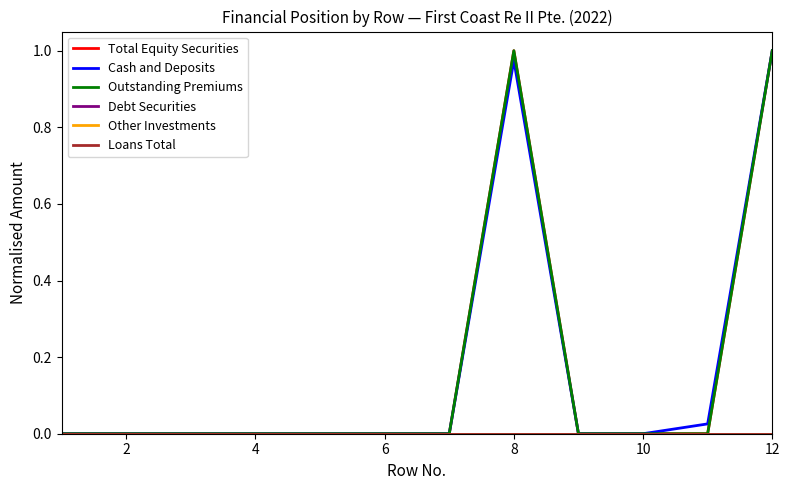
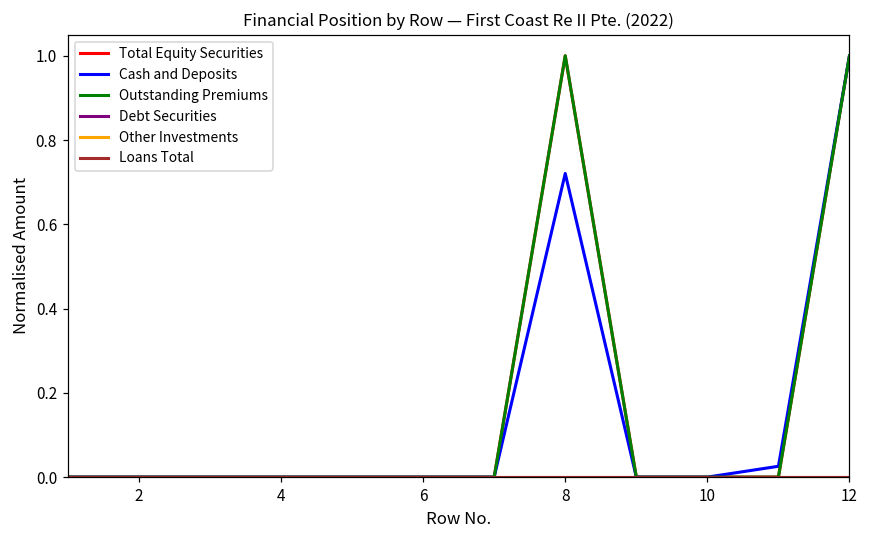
Cash and Deposits, 8: 0.97 -> 0.72
